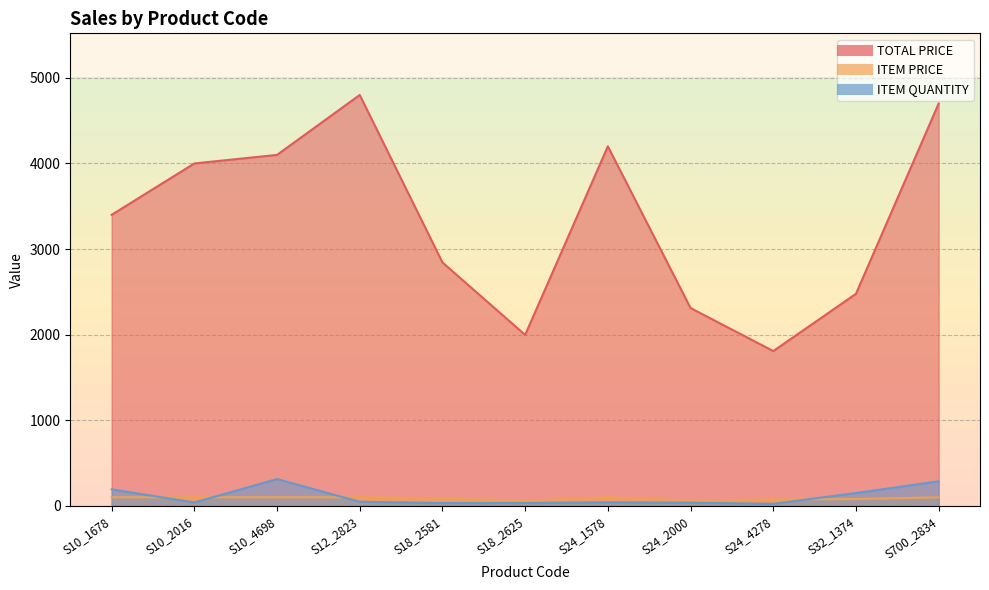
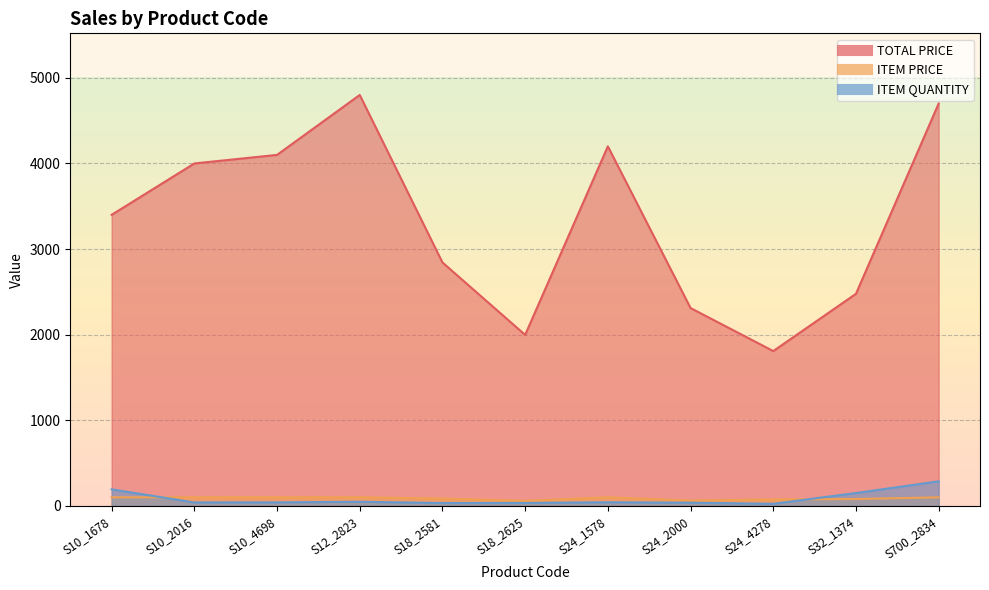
ITEM QUANTITY, S10_4698: 300 -> 0
